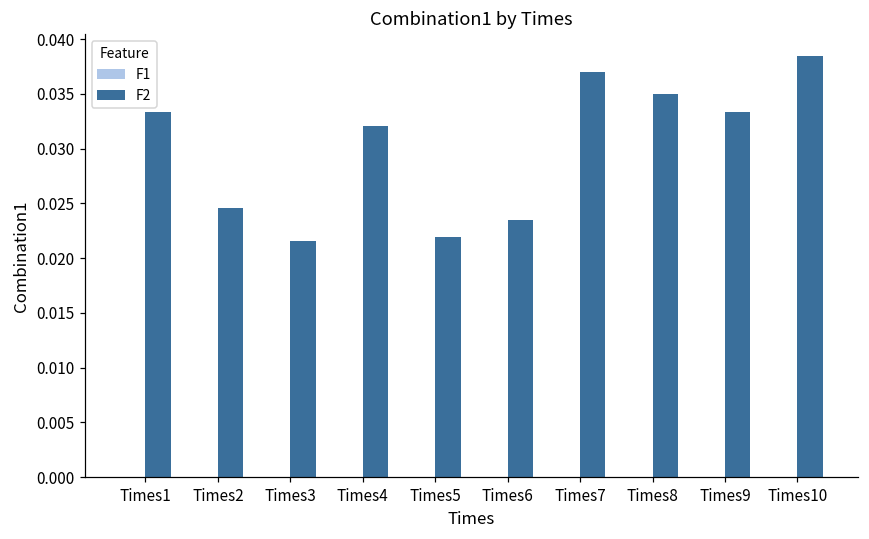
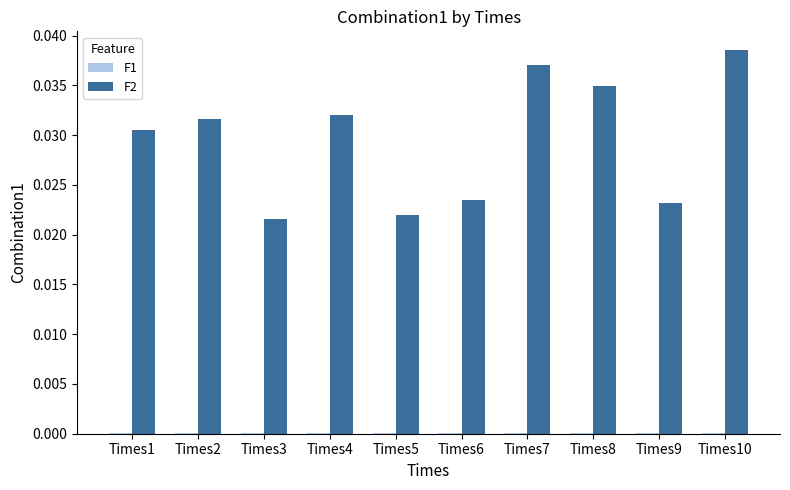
F2, Times1: 0.033 -> 0.031
F2, Times2: 0.025 -> 0.032
F2, Times9: 0.033 -> 0.023
